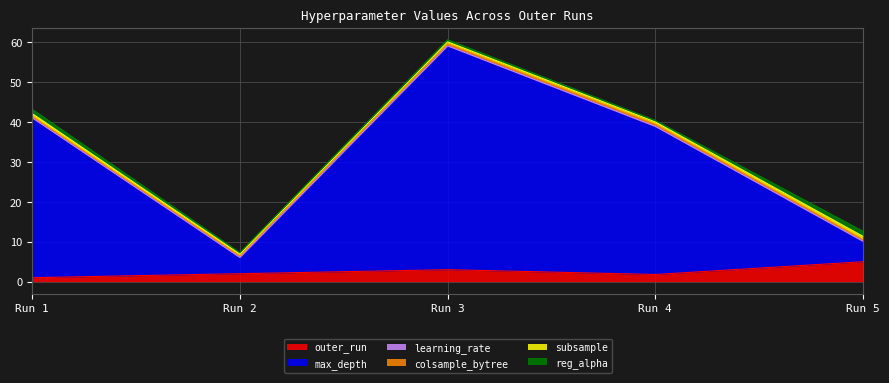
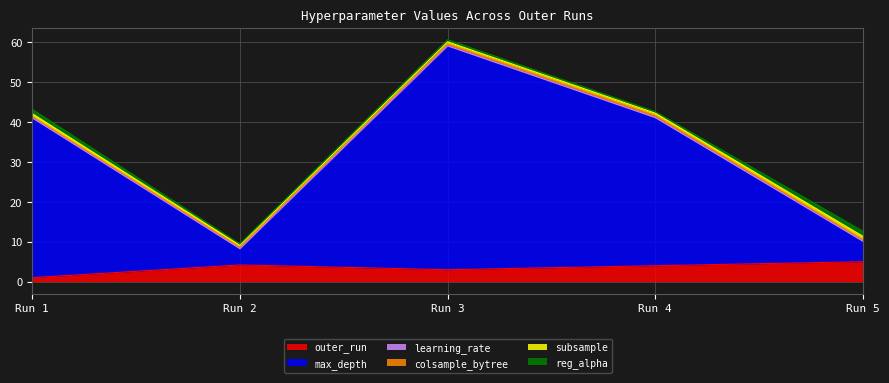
outer_run, Run 2: 2 -> 4
outer_run, Run 4: 2 -> 4
